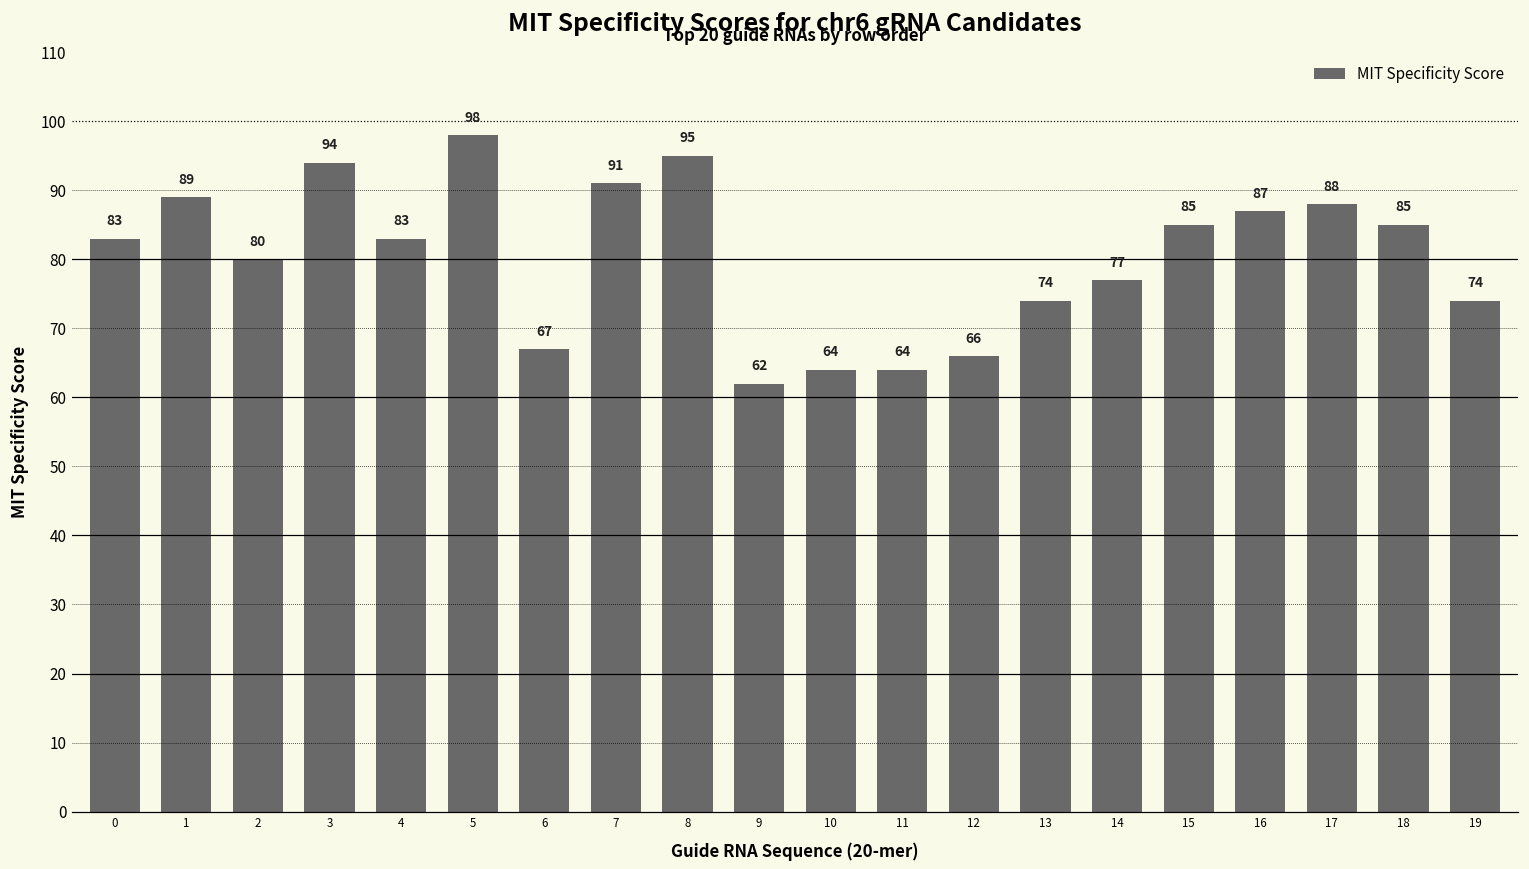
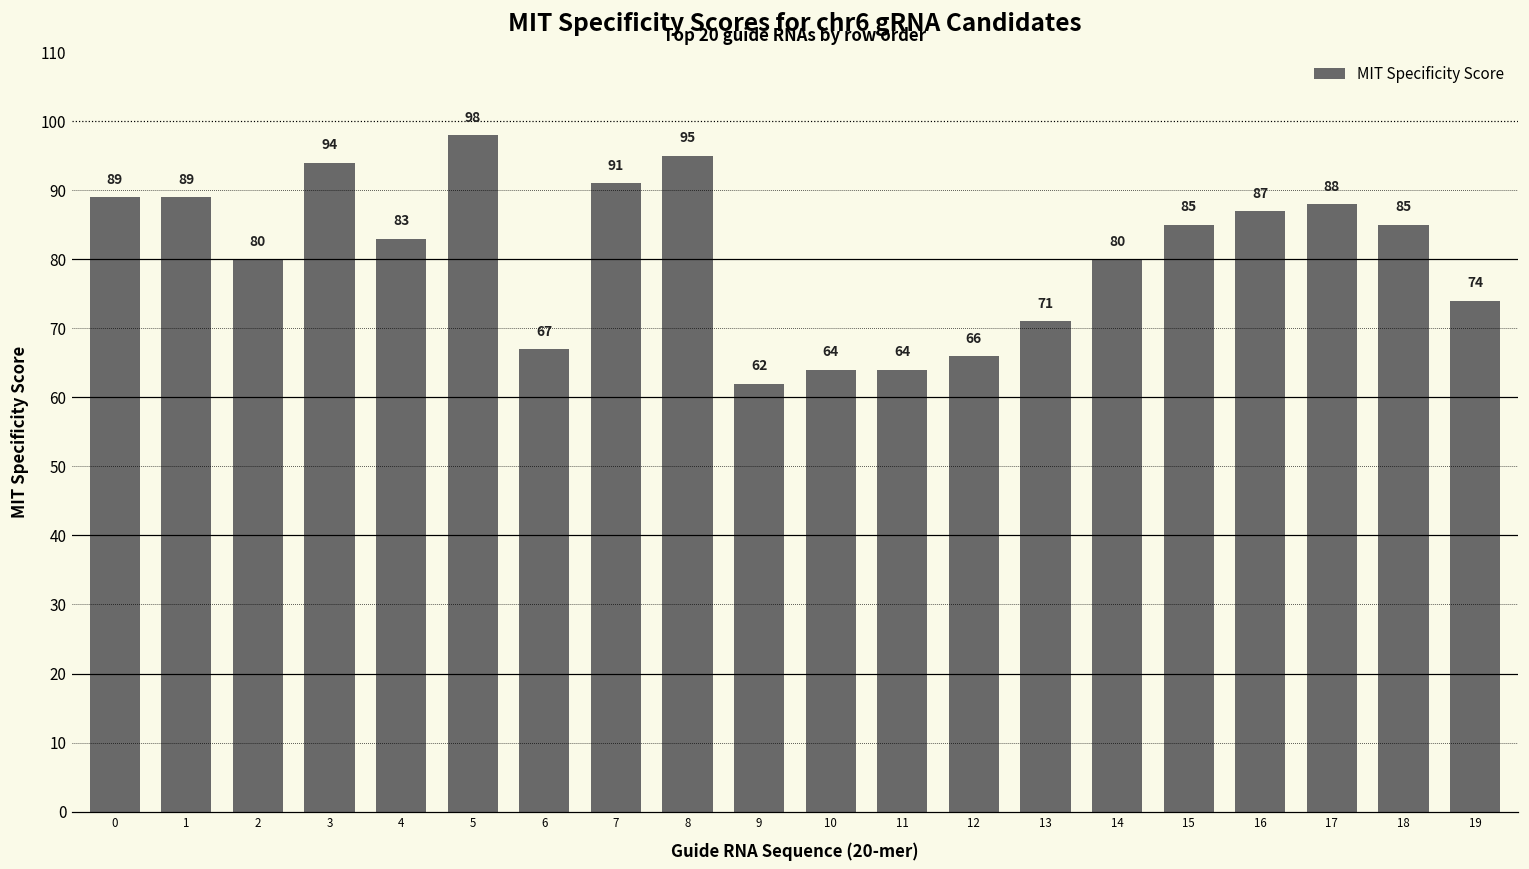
0: 83 -> 89
13: 74 -> 71
14: 77 -> 80
